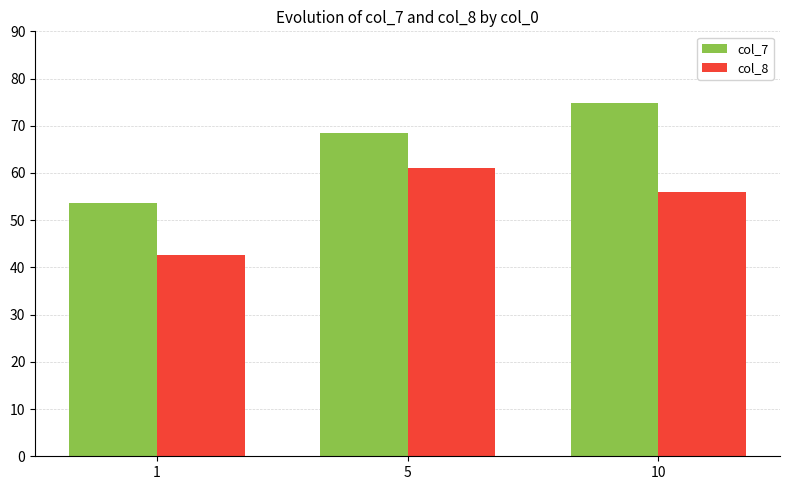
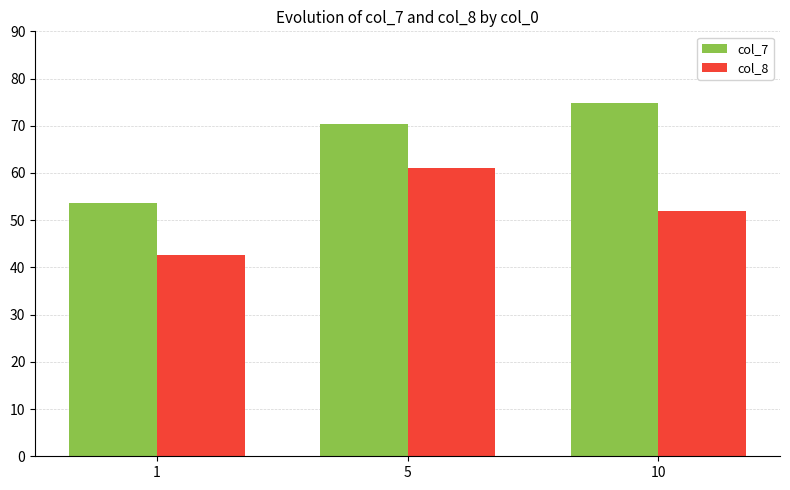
col_7, 5: 68 -> 70
col_8, 10: 56 -> 52
